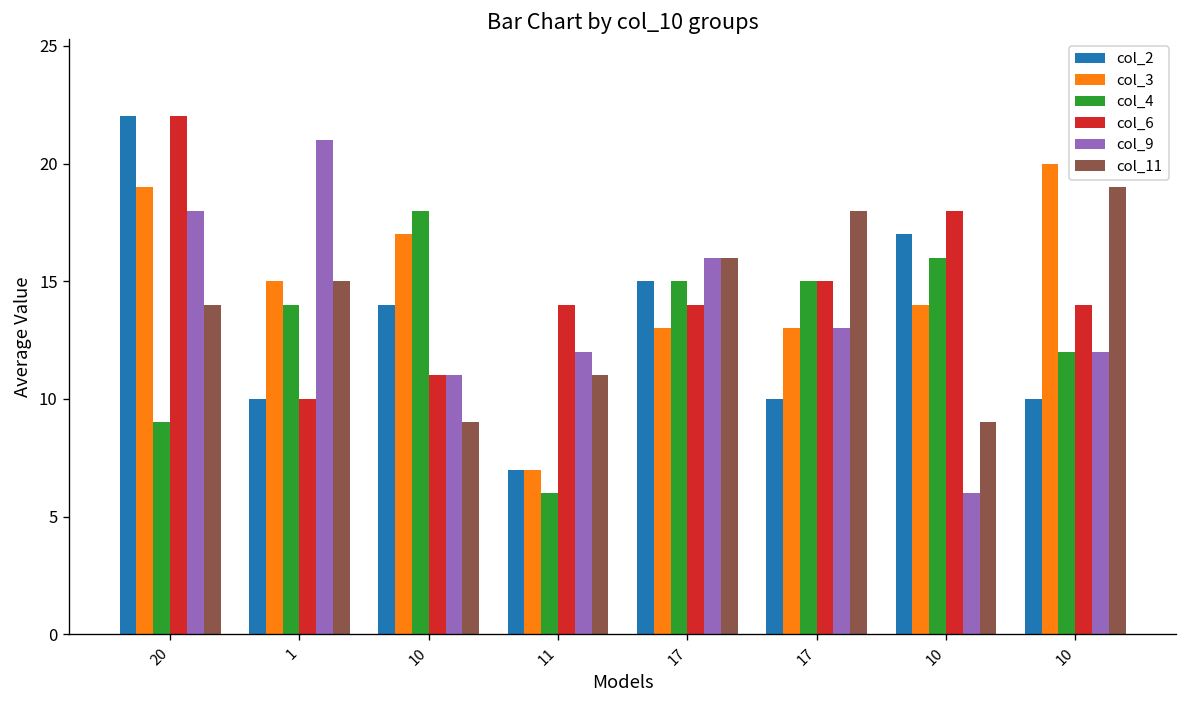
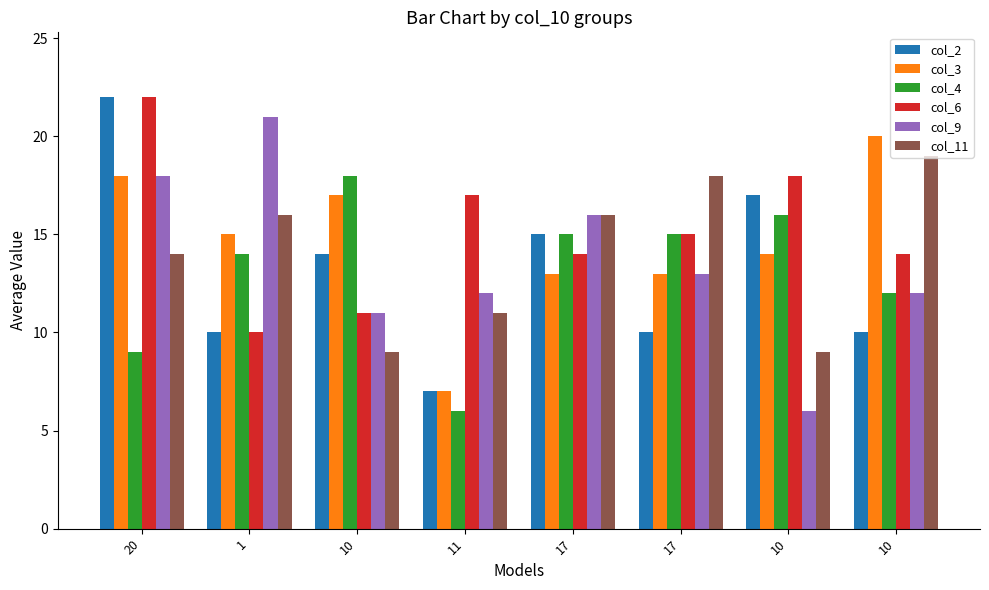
col_3, 20: 19 -> 18
col_11, 1: 15 -> 16
col_6, 11: 14 -> 17
